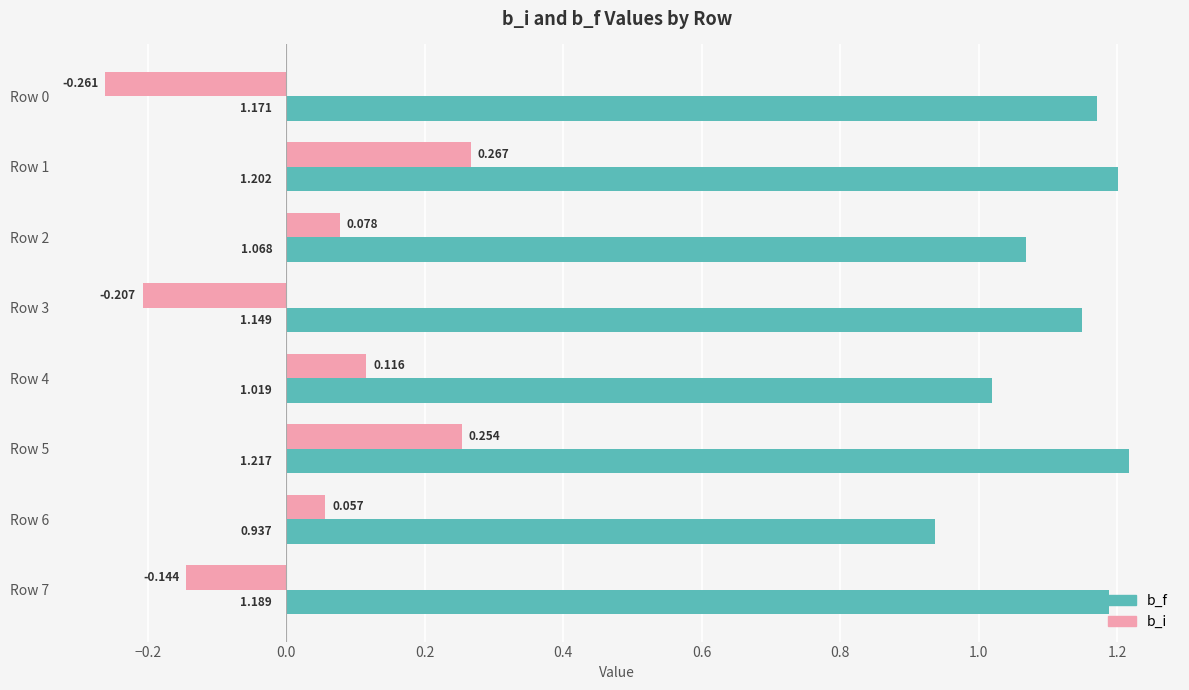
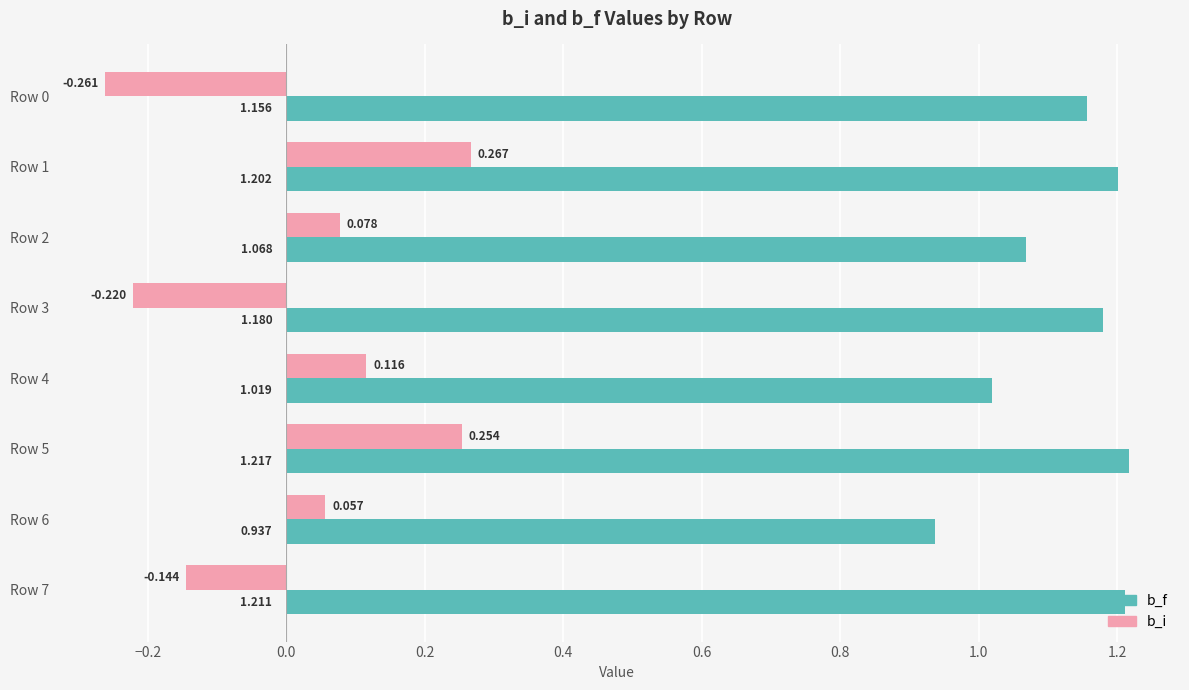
b_f, Row 0: 1.171 -> 1.156
b_i, Row 3: -0.207 -> -0.220
b_f, Row 3: 1.149 -> 1.180
b_f, Row 7: 1.189 -> 1.211
